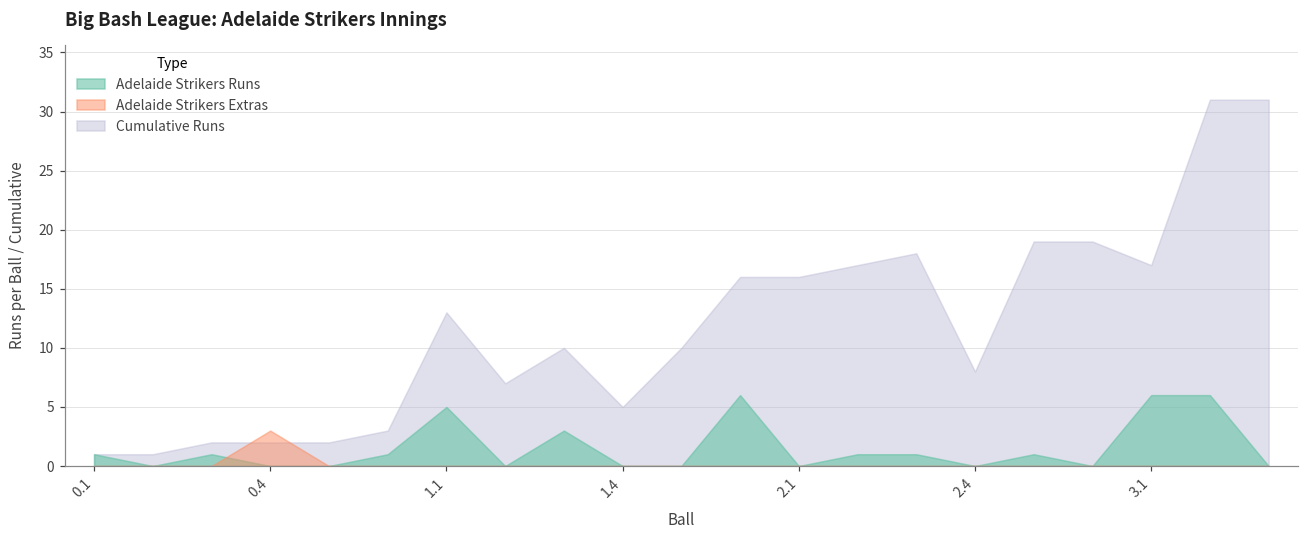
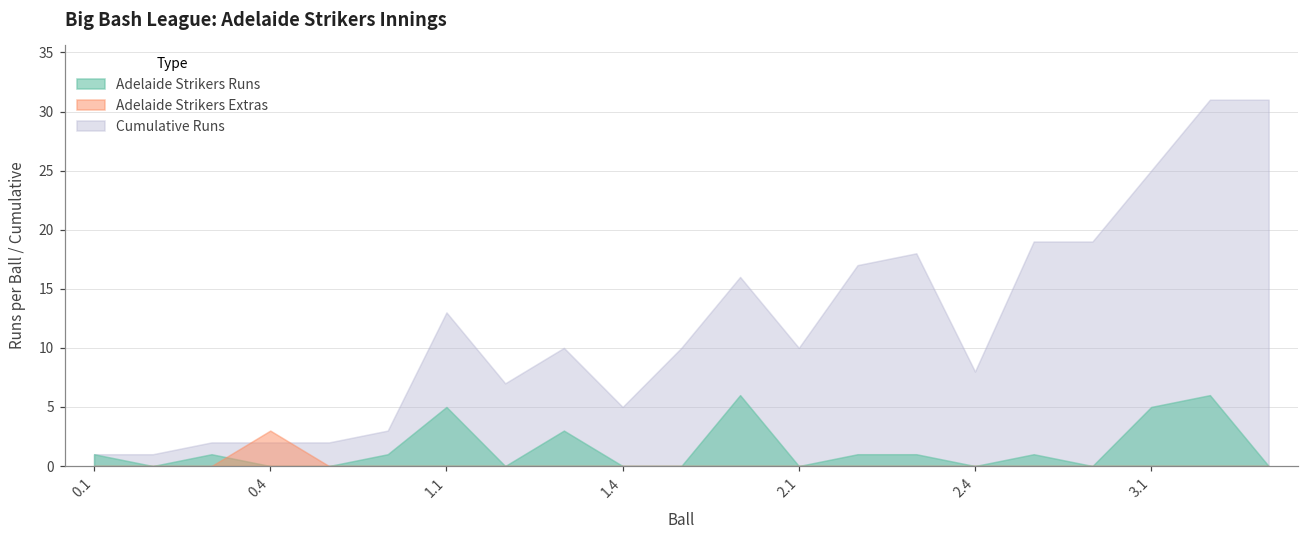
Cumulative Runs, 2.1: 16 -> 10
Cumulative Runs, 3.1: 17 -> 25
Adelaide Strikers Runs, 3.1: 6 -> 5
